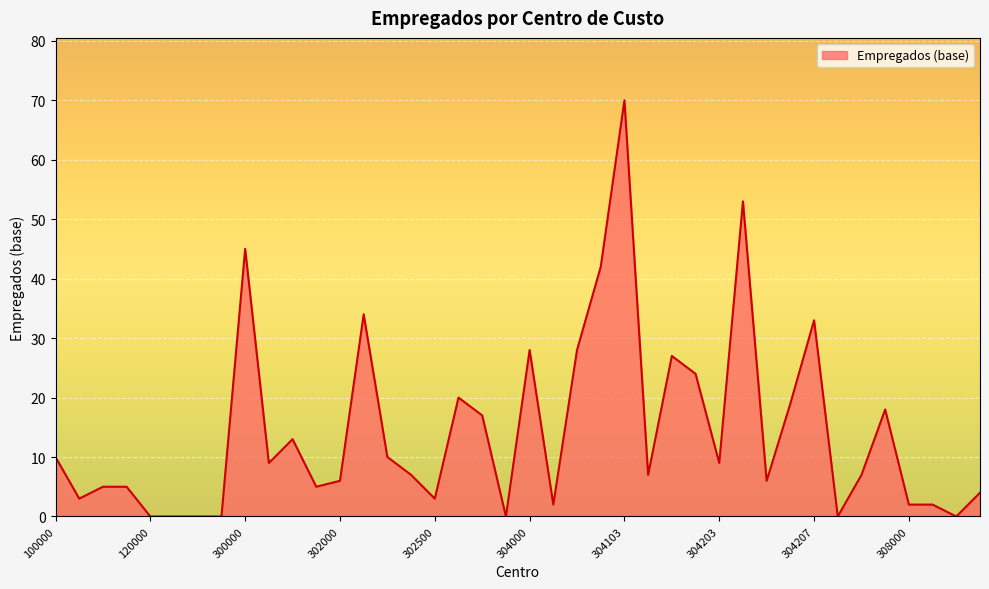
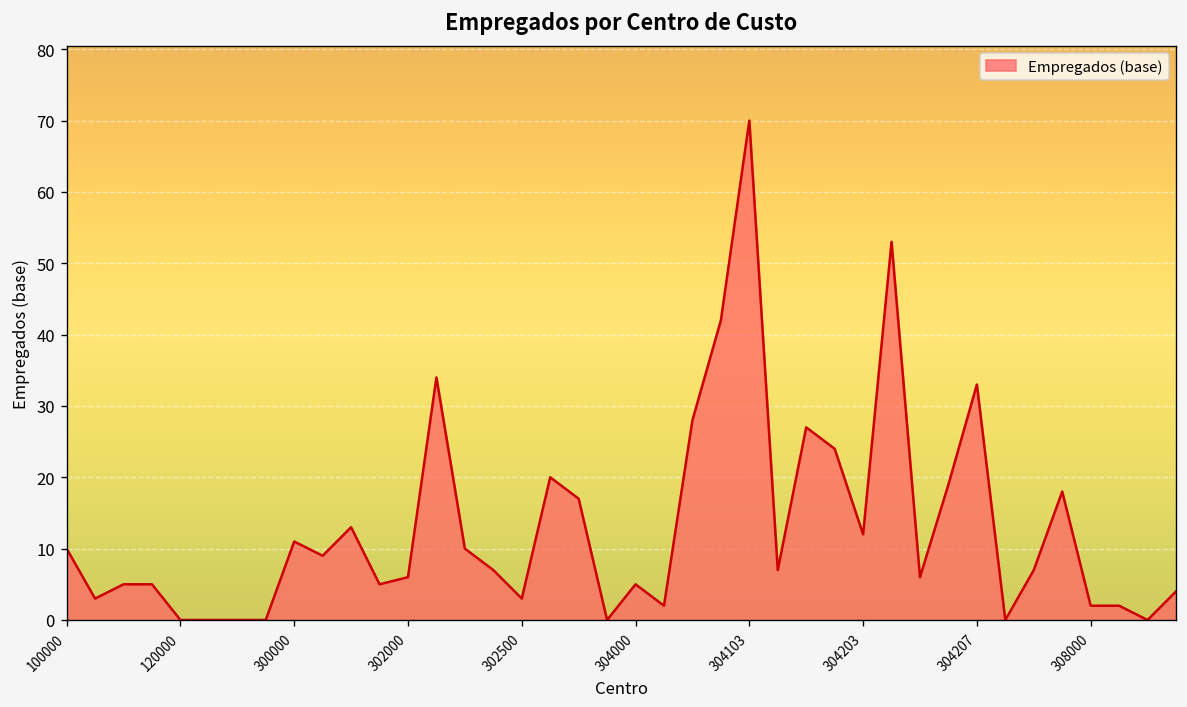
300000: 45 -> 11
304000: 28 -> 5
304203: 9 -> 12
